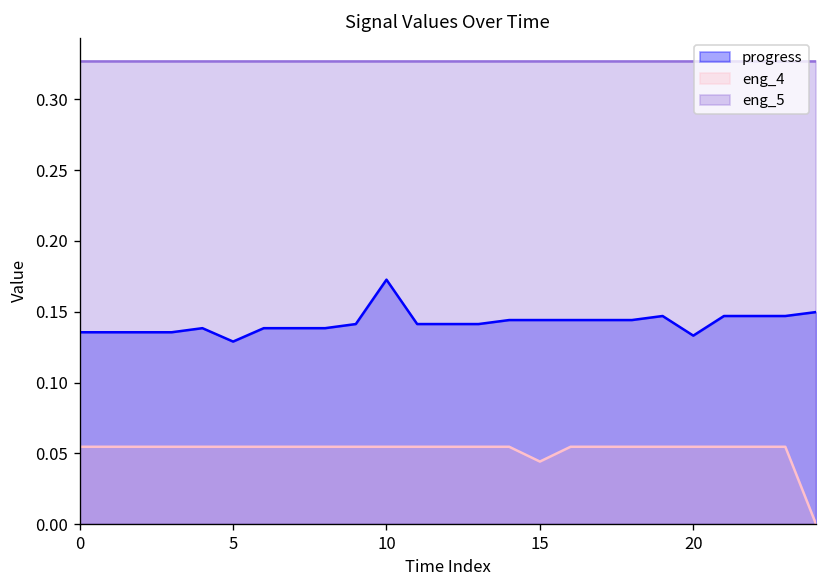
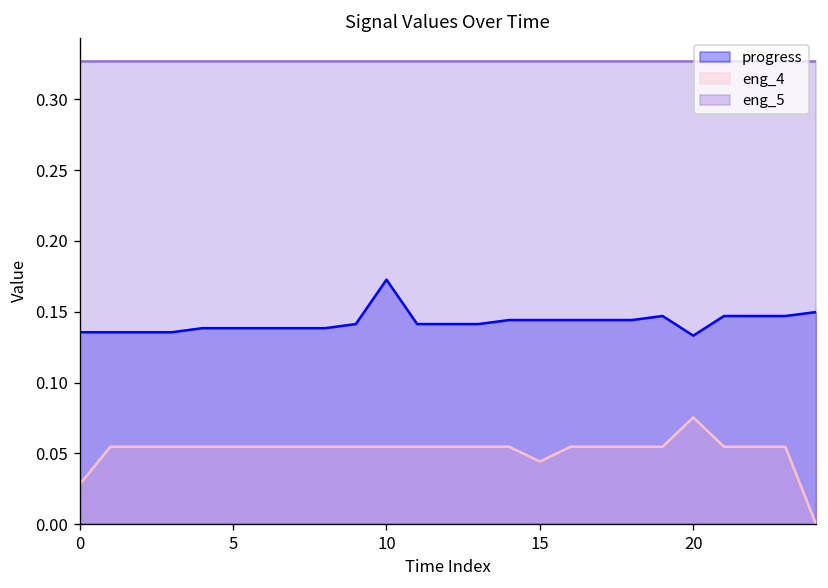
eng_4, 0: 0.055 -> 0.028
progress, 5: 0.129 -> 0.138
eng_4, 20: 0.055 -> 0.075
